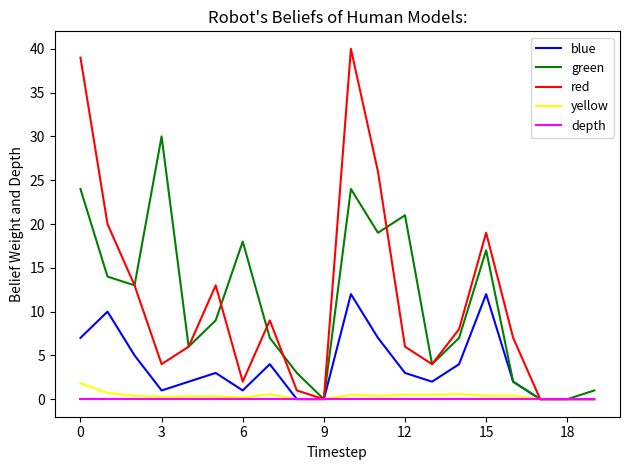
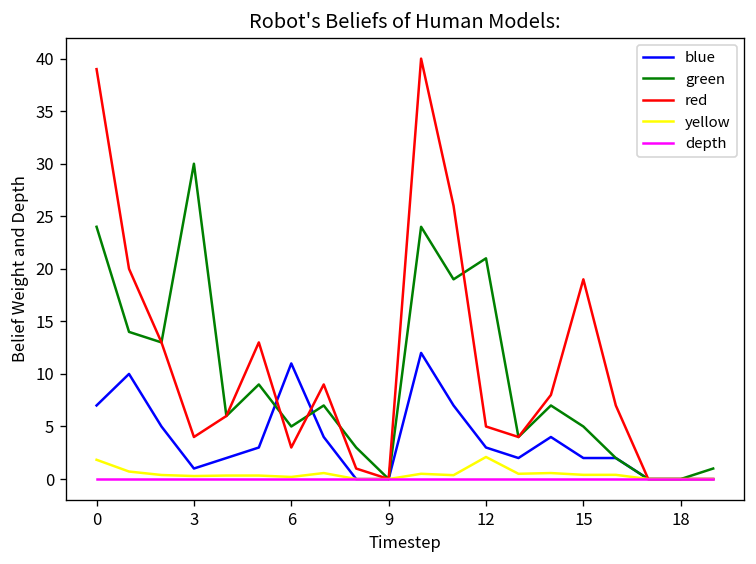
blue, 6: 1 -> 11
green, 6: 18 -> 5
red, 6: 2 -> 3
red, 12: 6 -> 5
yellow, 12: 1 -> 2
blue, 15: 12 -> 2
green, 15: 17 -> 5
